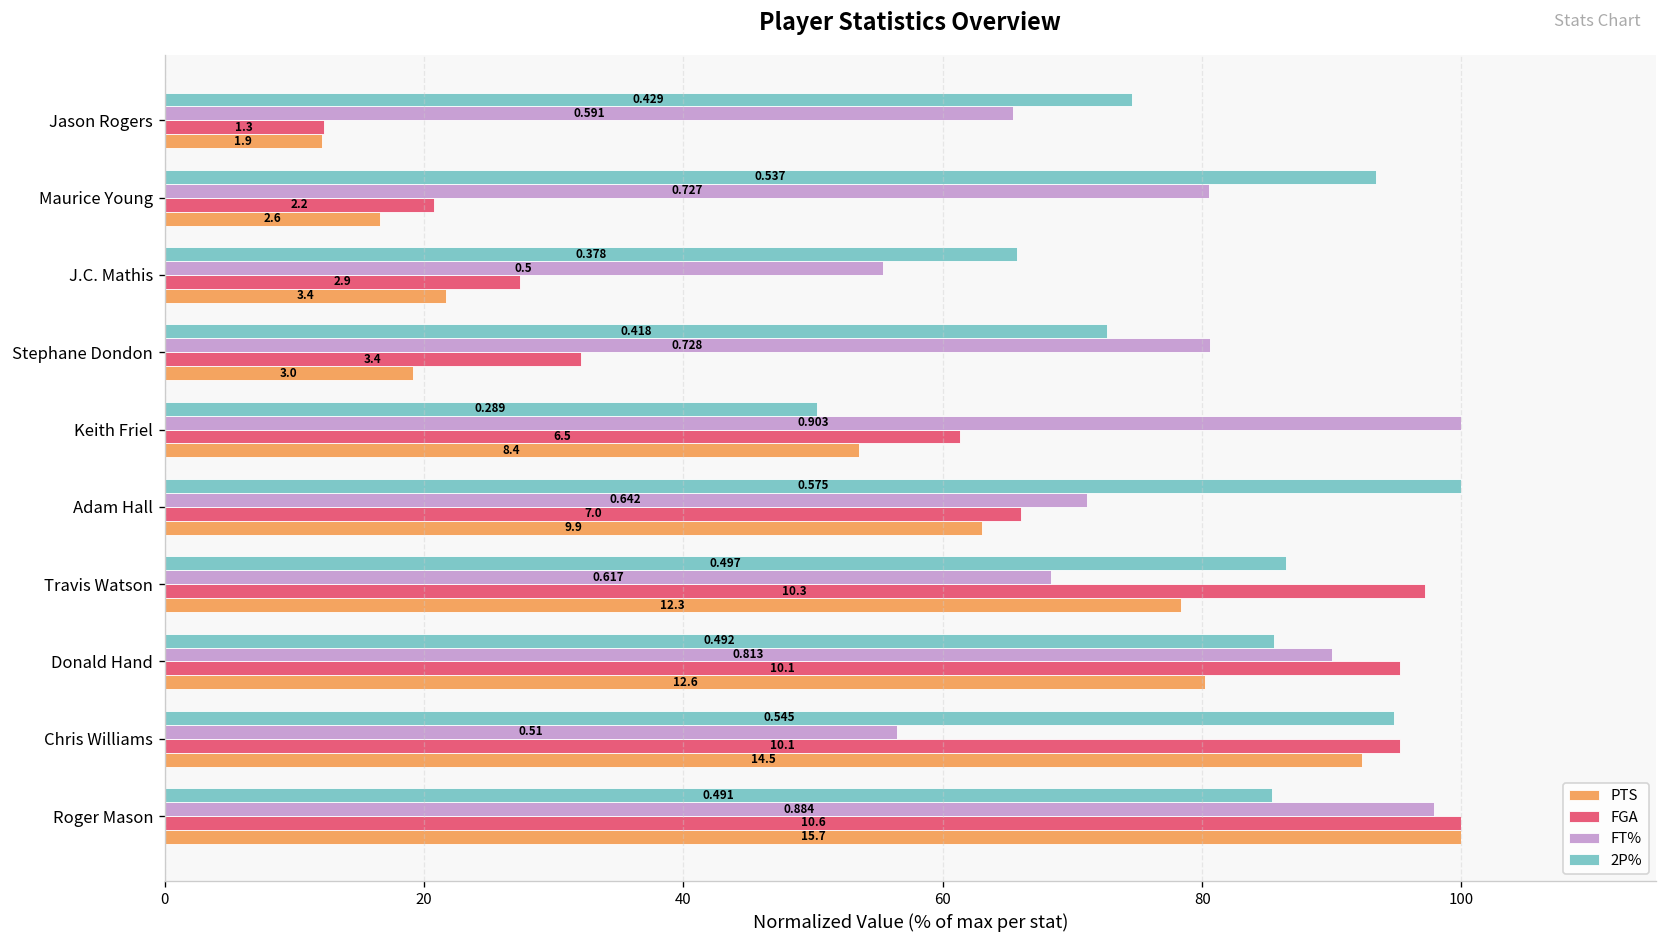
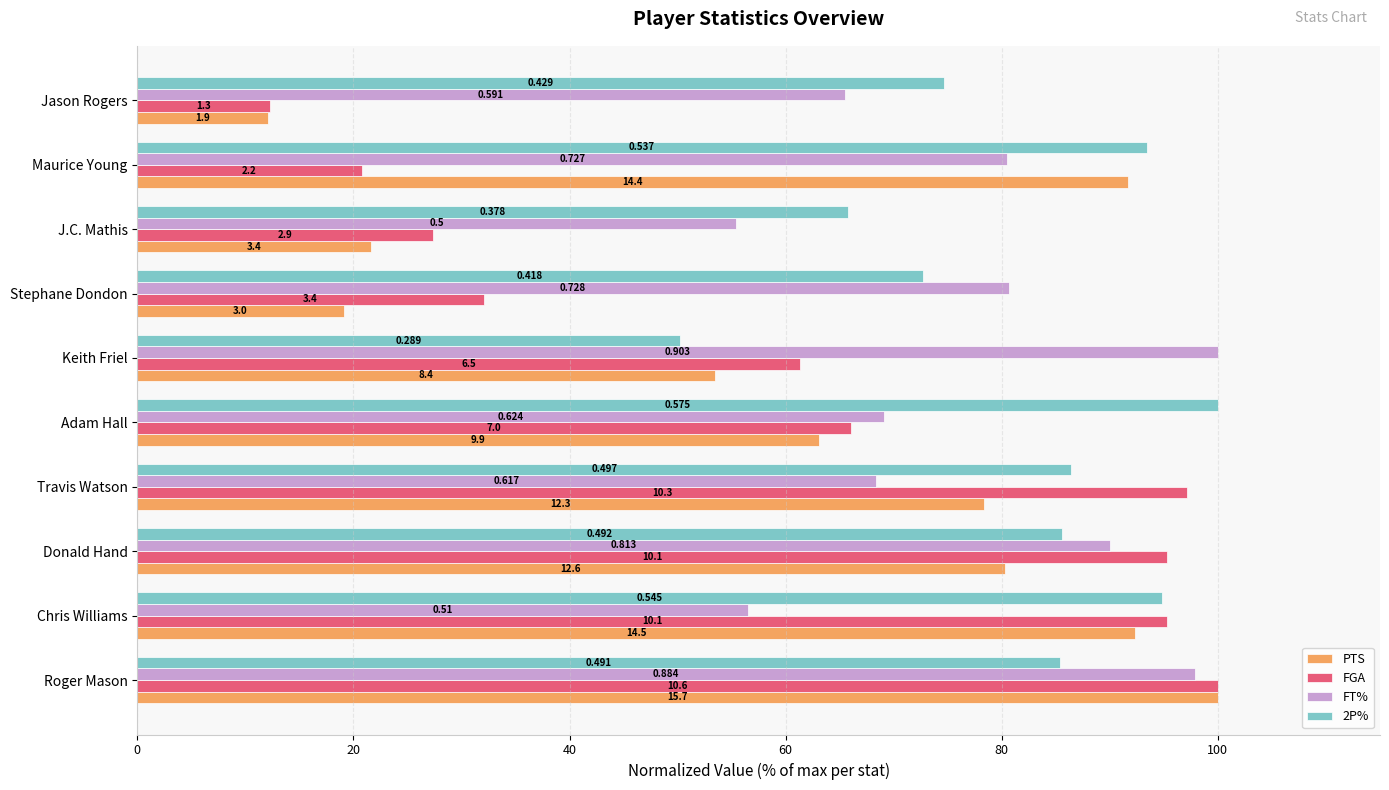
PTS, Maurice Young: 2.6 -> 14.4
FT%, Adam Hall: 0.642 -> 0.624
